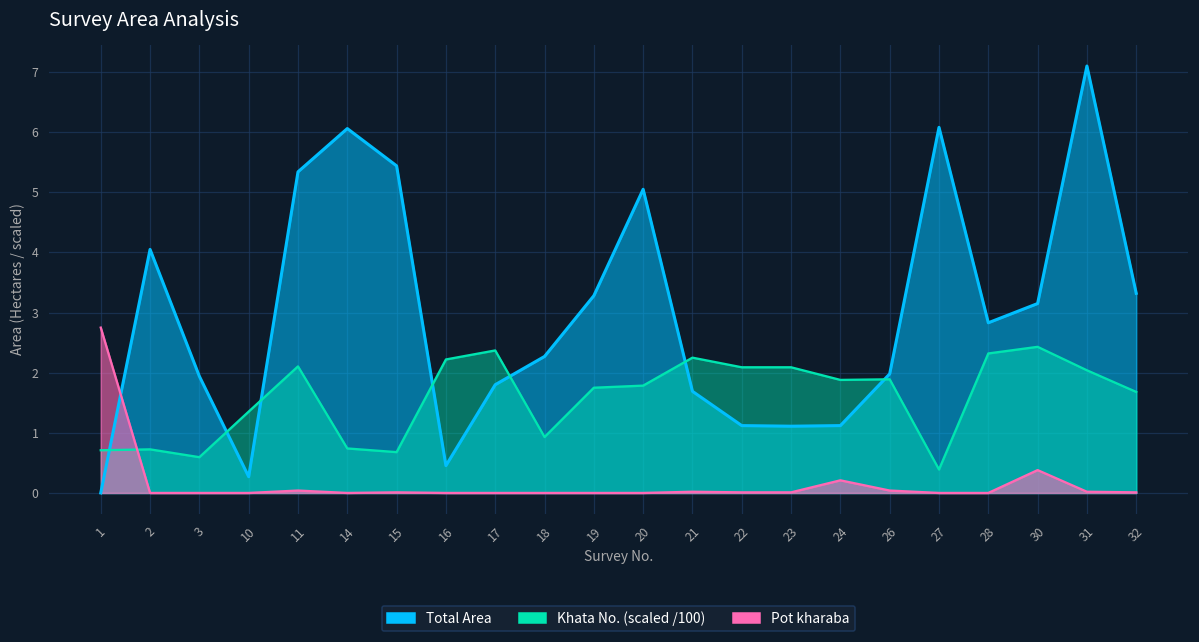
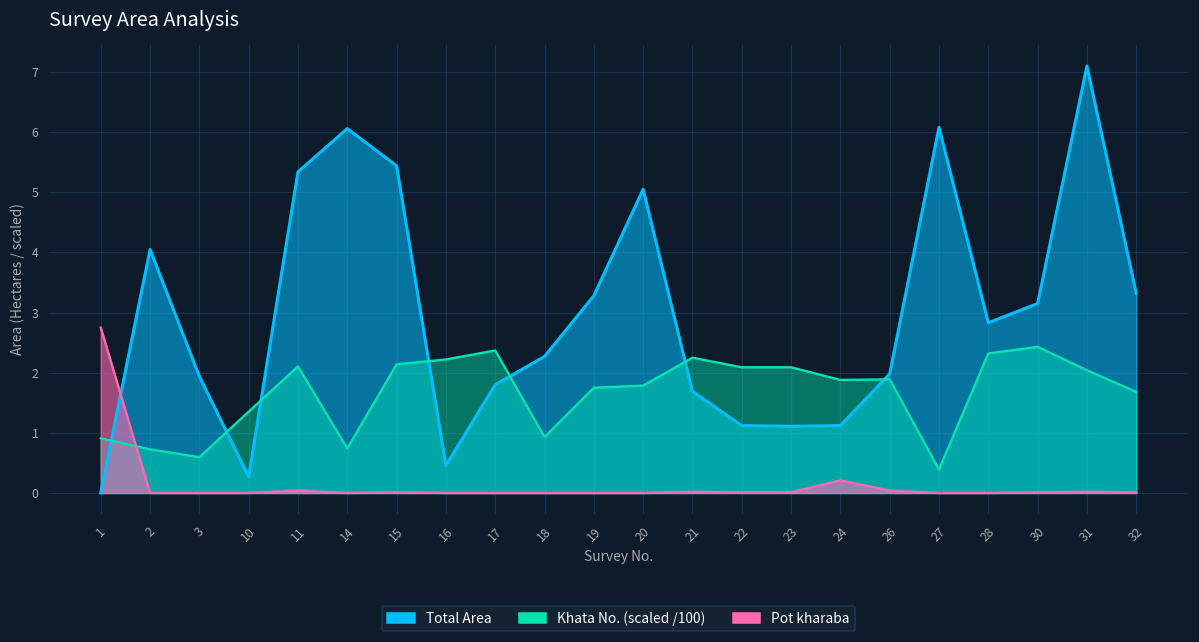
Khata No. (scaled /100), 1: 0.7 -> 0.9
Khata No. (scaled /100), 15: 0.7 -> 2.1
Pot kharaba, 30: 0.4 -> 0.0
